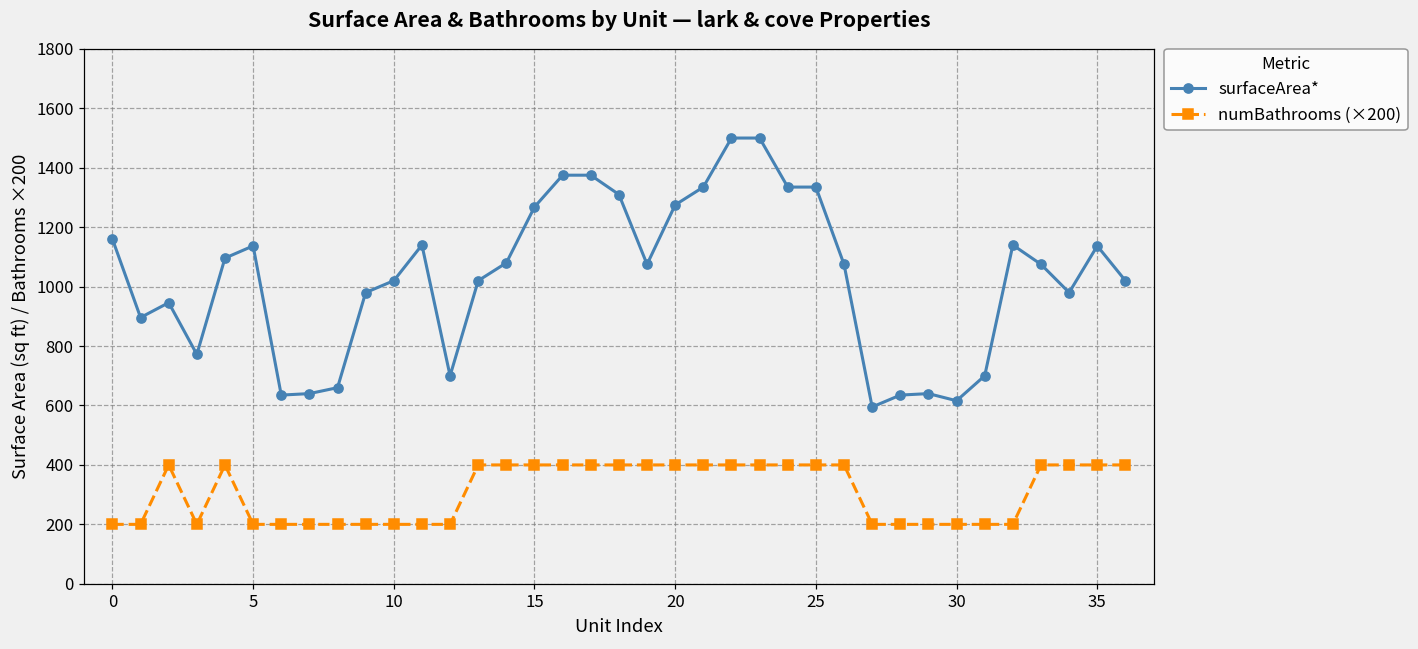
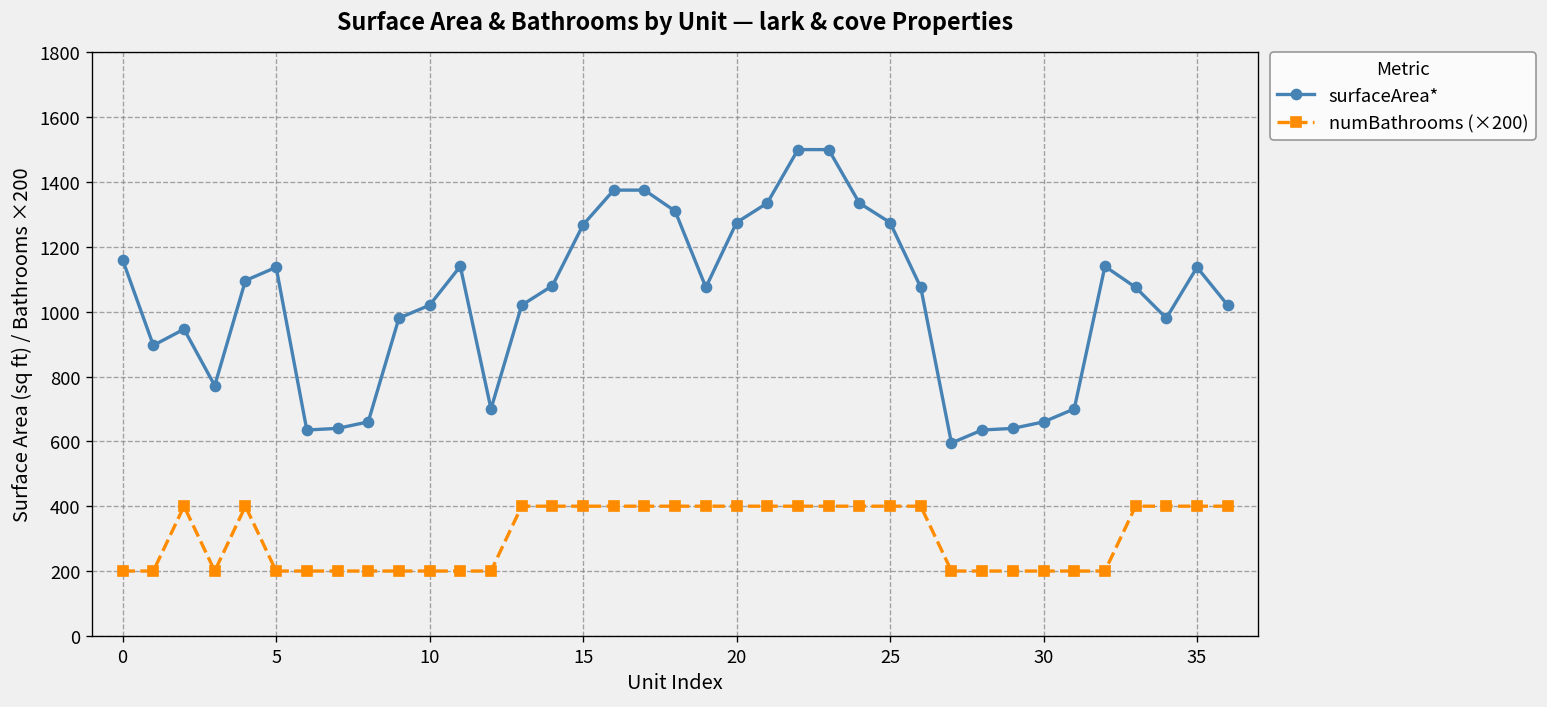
surfaceArea*, 25: 1340 -> 1280
surfaceArea*, 30: 620 -> 660
